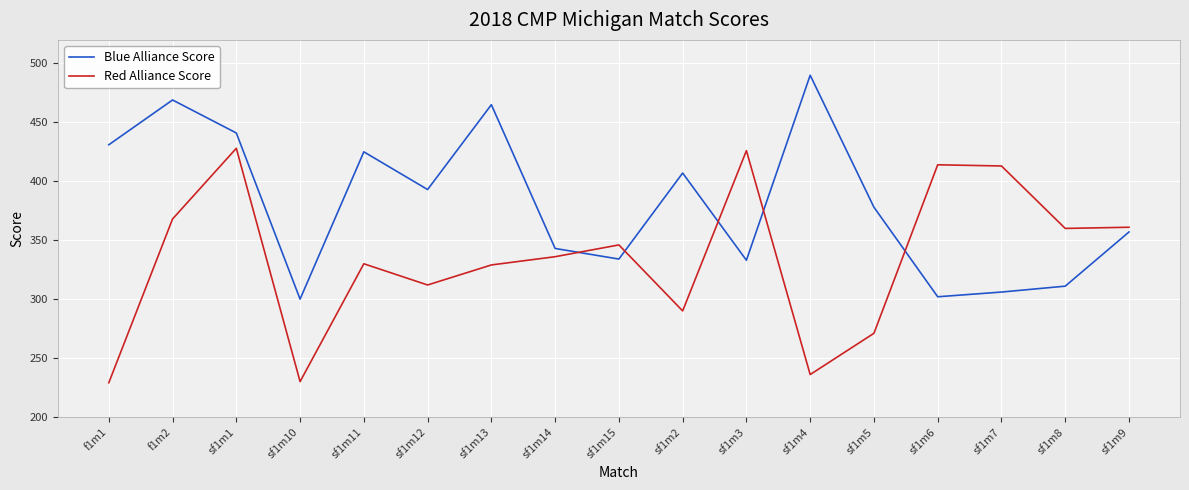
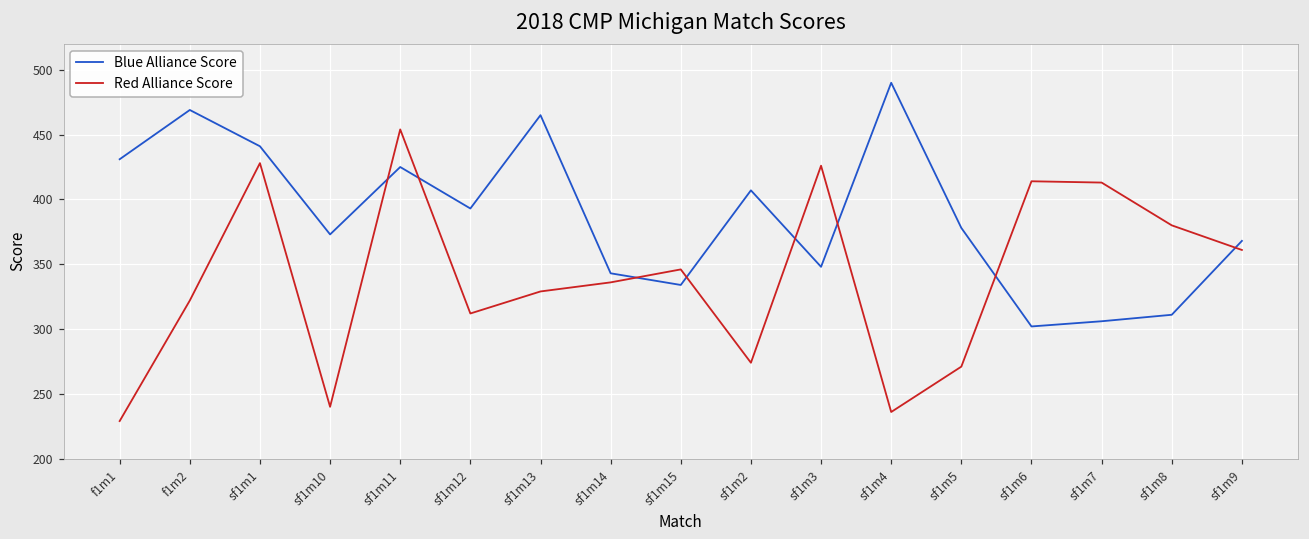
Red Alliance Score, f1m2: 368 -> 322
Blue Alliance Score, sf1m10: 300 -> 373
Red Alliance Score, sf1m10: 230 -> 240
Red Alliance Score, sf1m11: 330 -> 454
Red Alliance Score, sf1m2: 290 -> 274
Blue Alliance Score, sf1m3: 333 -> 348
Red Alliance Score, sf1m8: 360 -> 380
Blue Alliance Score, sf1m9: 357 -> 368
